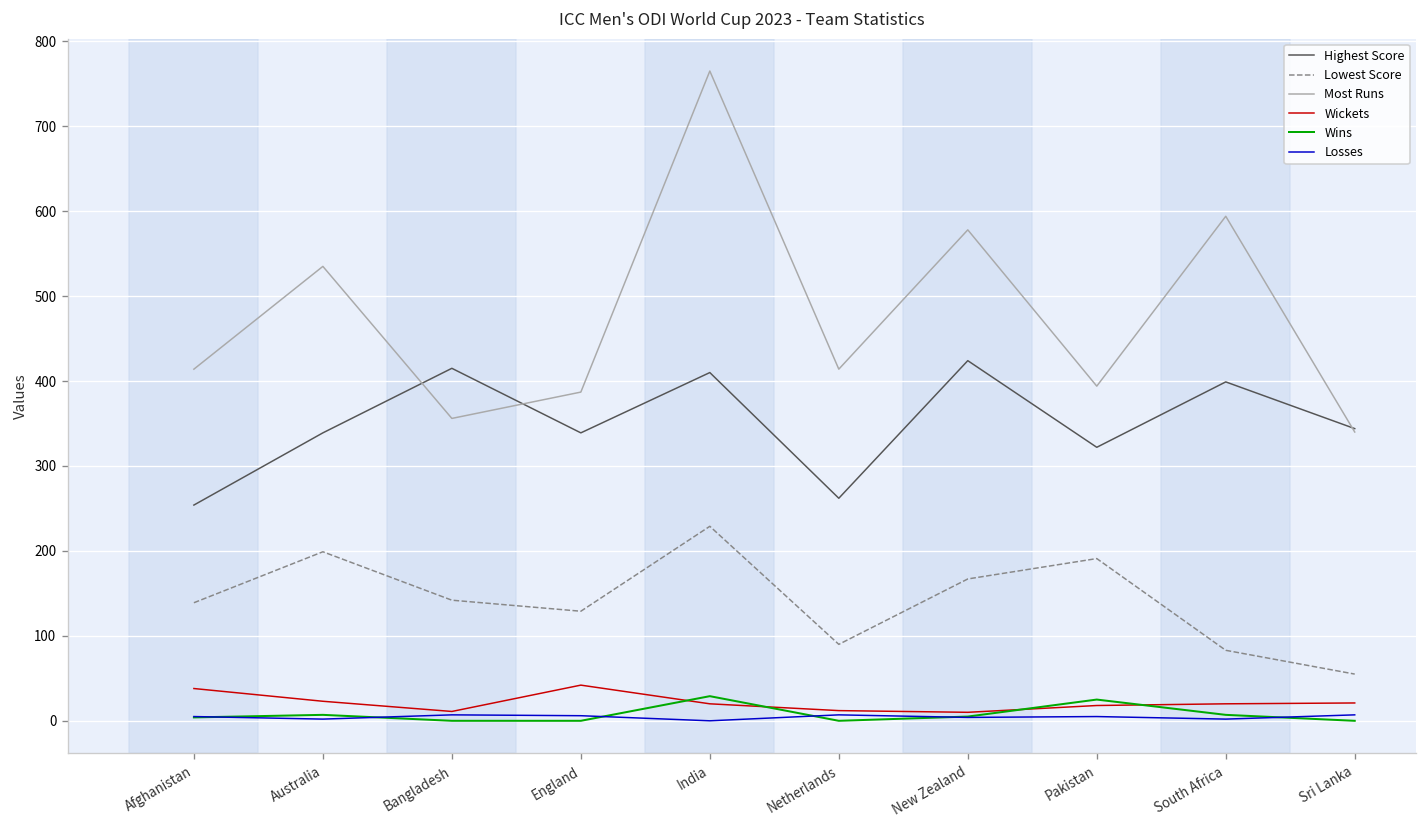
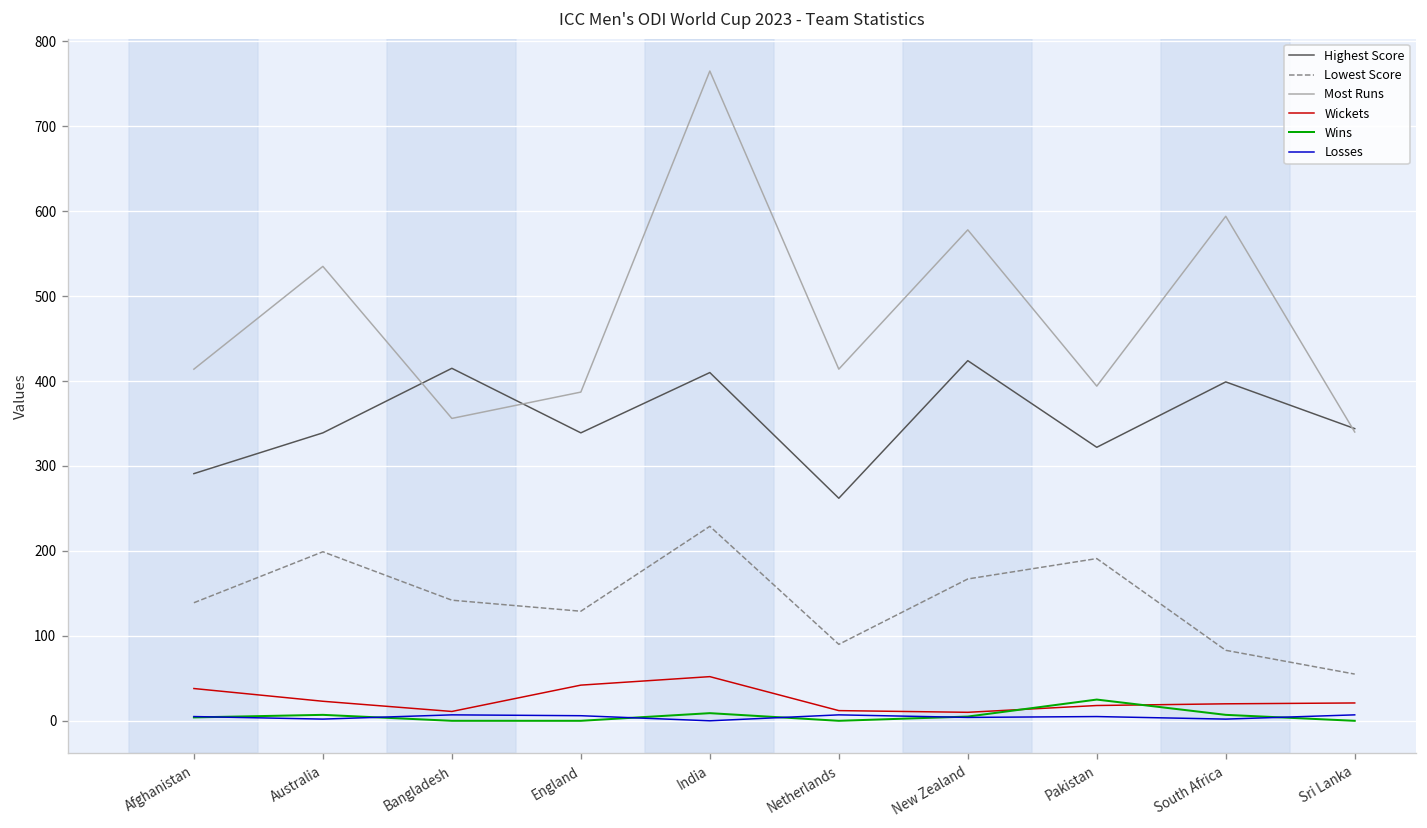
Highest Score, Afghanistan: 250 -> 290
Wickets, India: 20 -> 50
Wins, India: 30 -> 10
